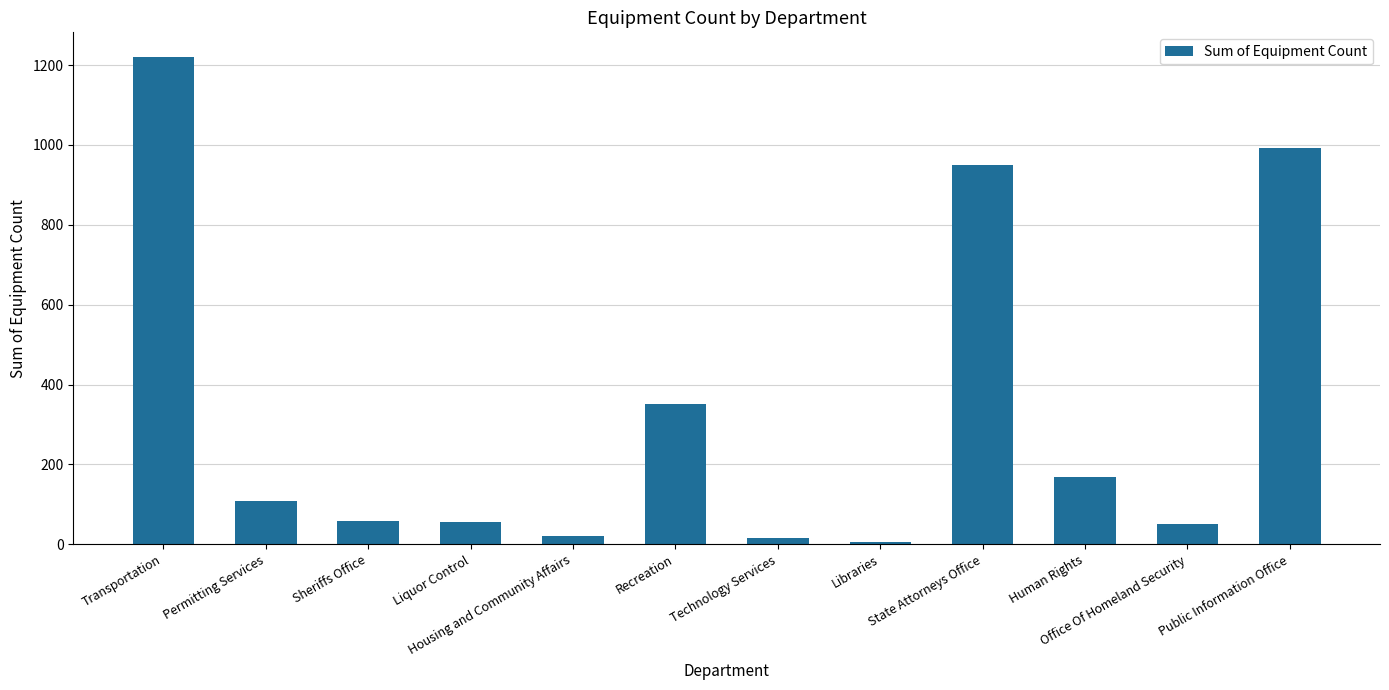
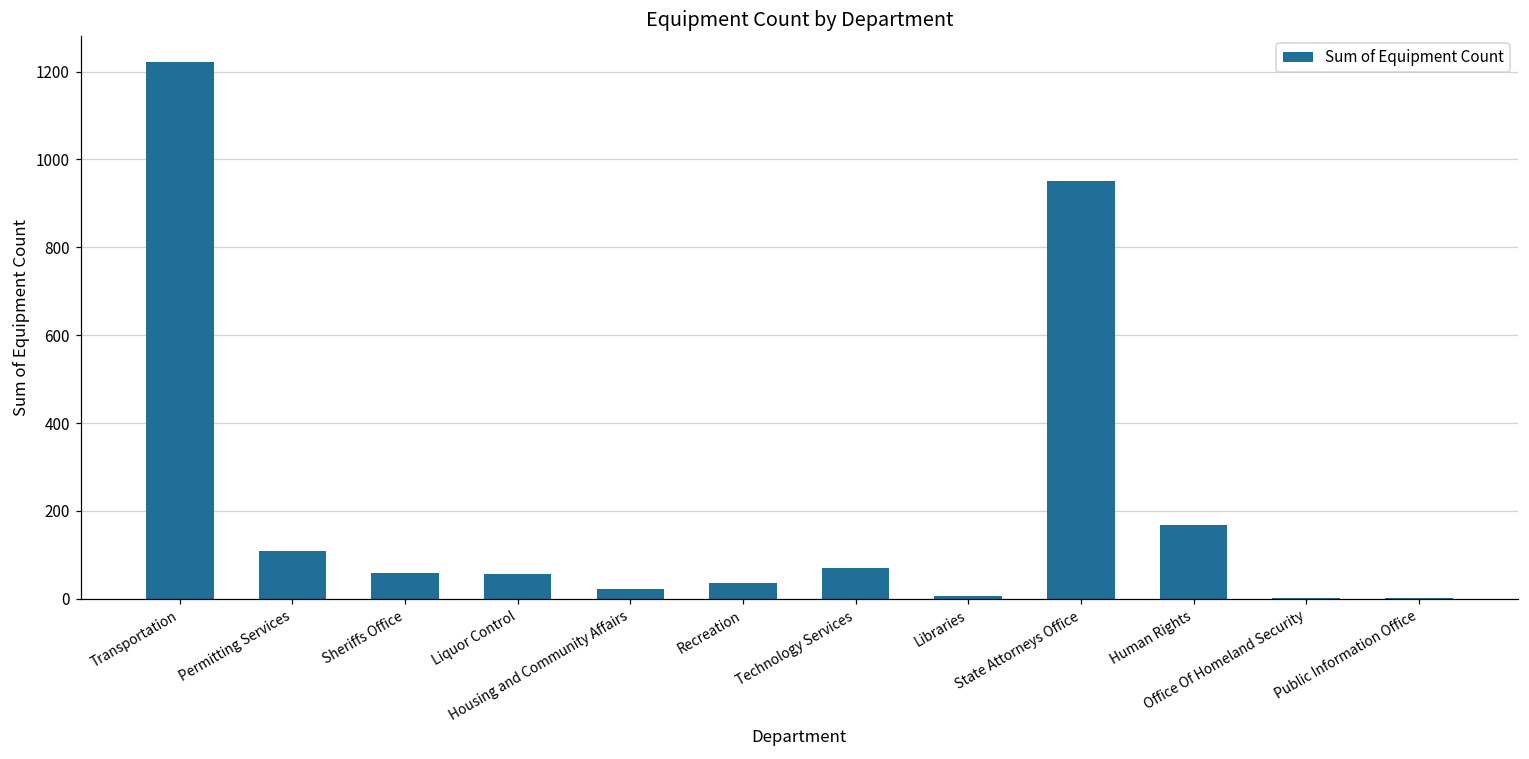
Recreation: 350 -> 40
Technology Services: 20 -> 70
Office Of Homeland Security: 50 -> 0
Public Information Office: 990 -> 0
